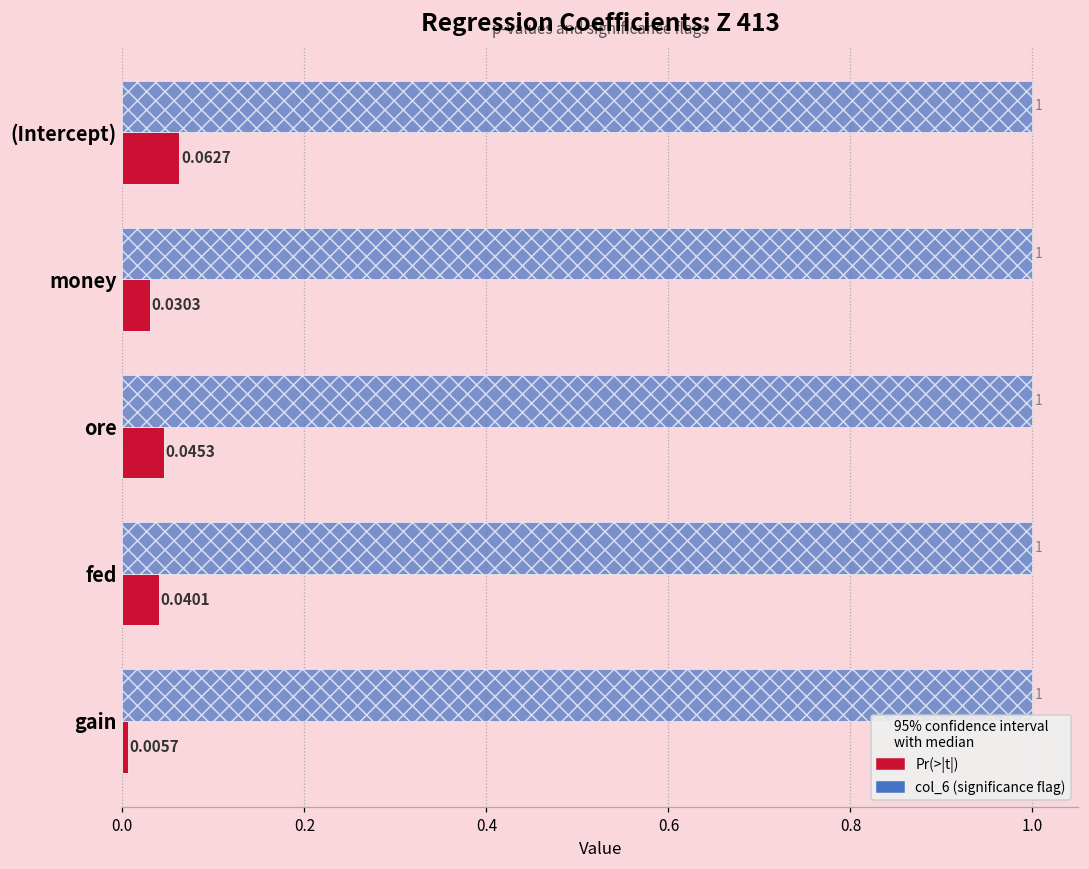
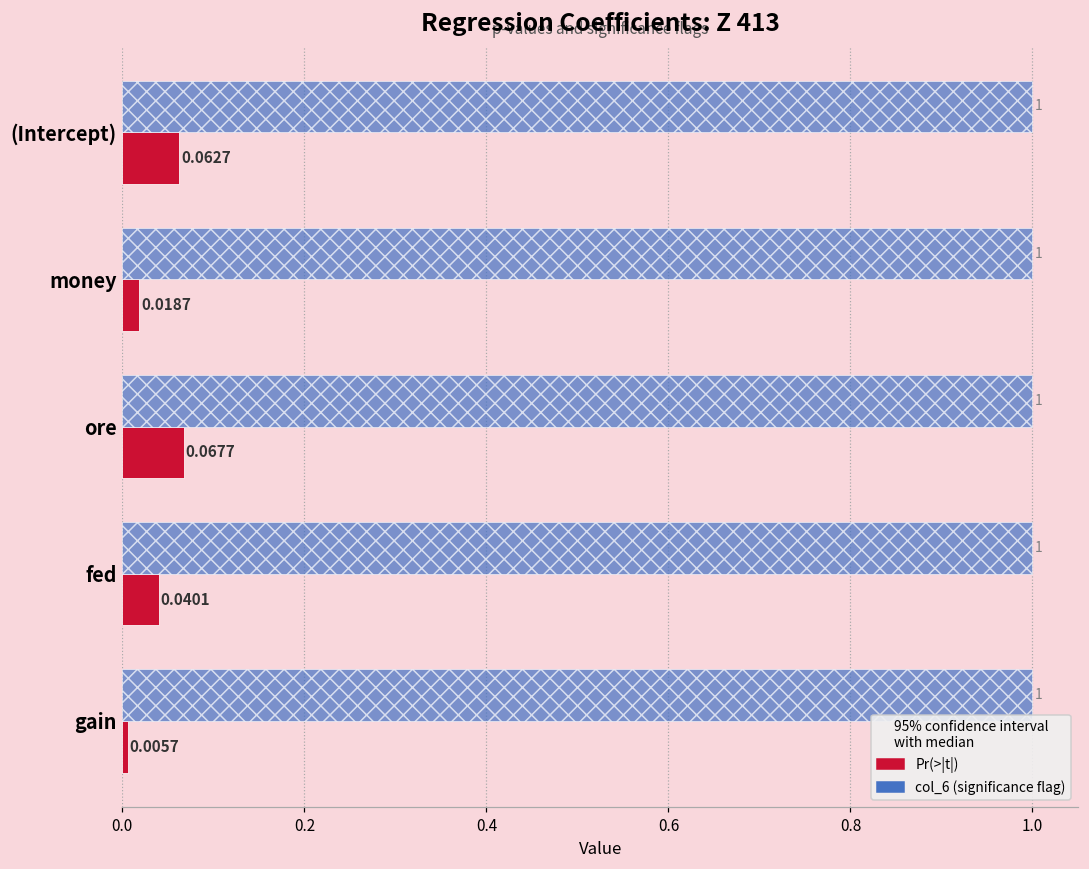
Pr(>|t|), money: 0.0303 -> 0.0187
Pr(>|t|), ore: 0.0453 -> 0.0677
